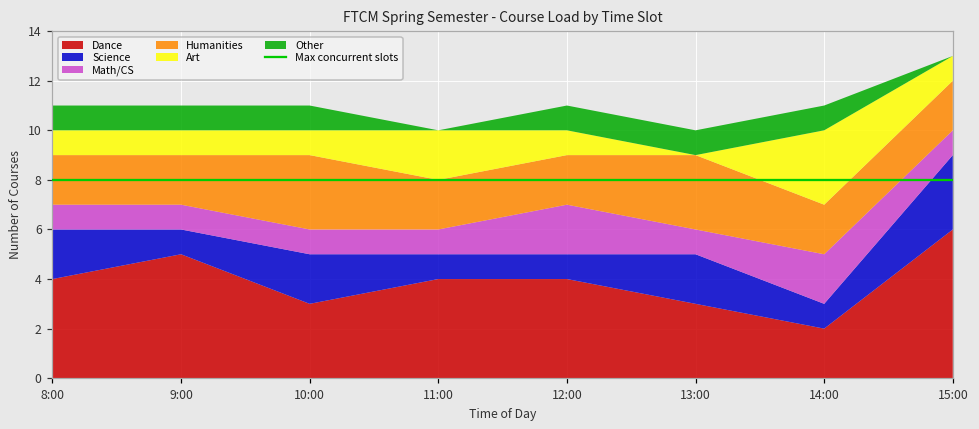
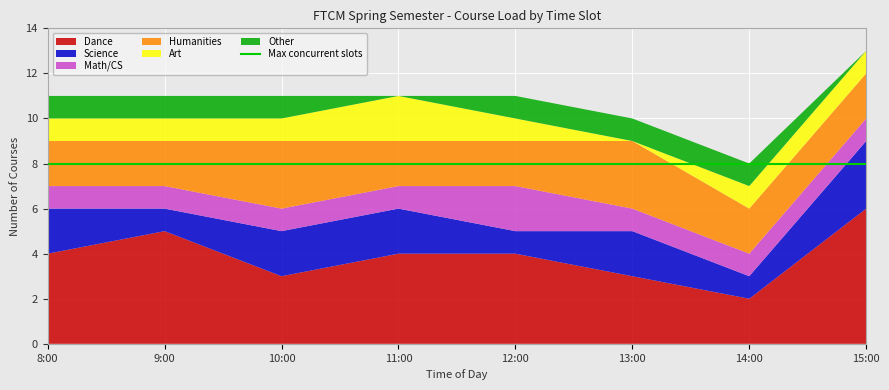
Science, 11:00: 1 -> 2
Math/CS, 14:00: 2 -> 1
Art, 14:00: 3 -> 1
